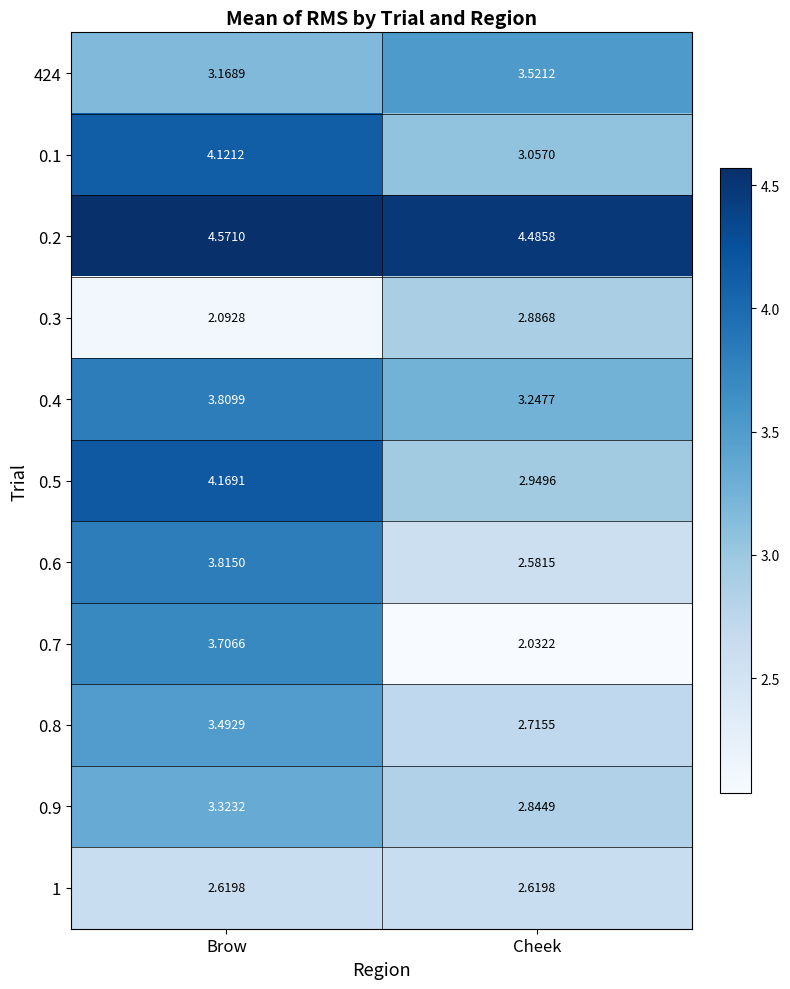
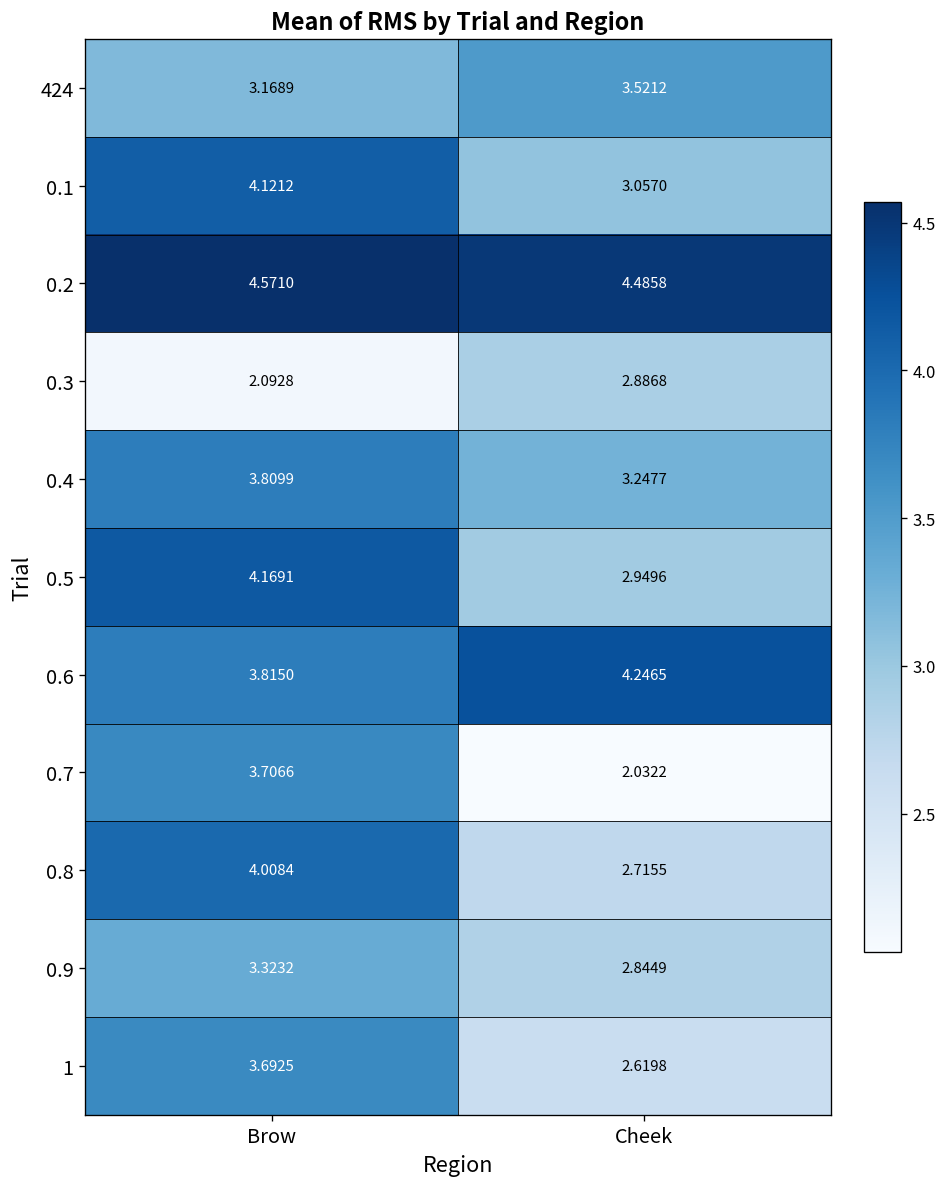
0.6, Cheek: 2.5815 -> 4.2465
0.8, Brow: 3.4929 -> 4.0084
1, Brow: 2.6198 -> 3.6925
